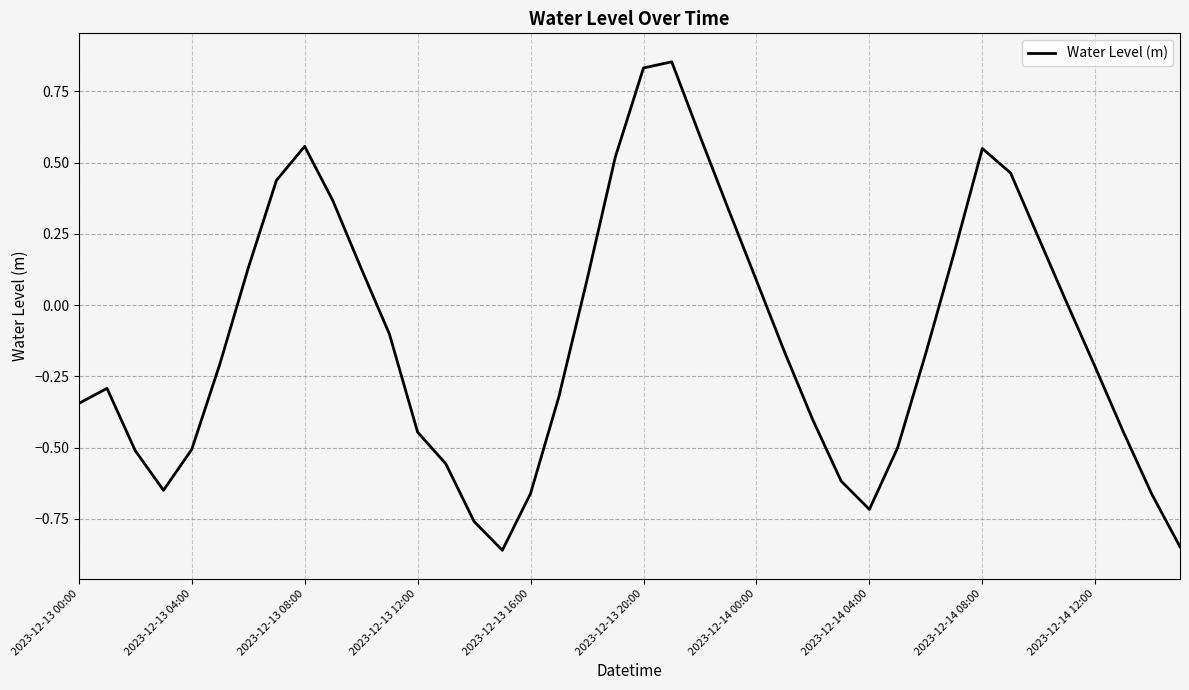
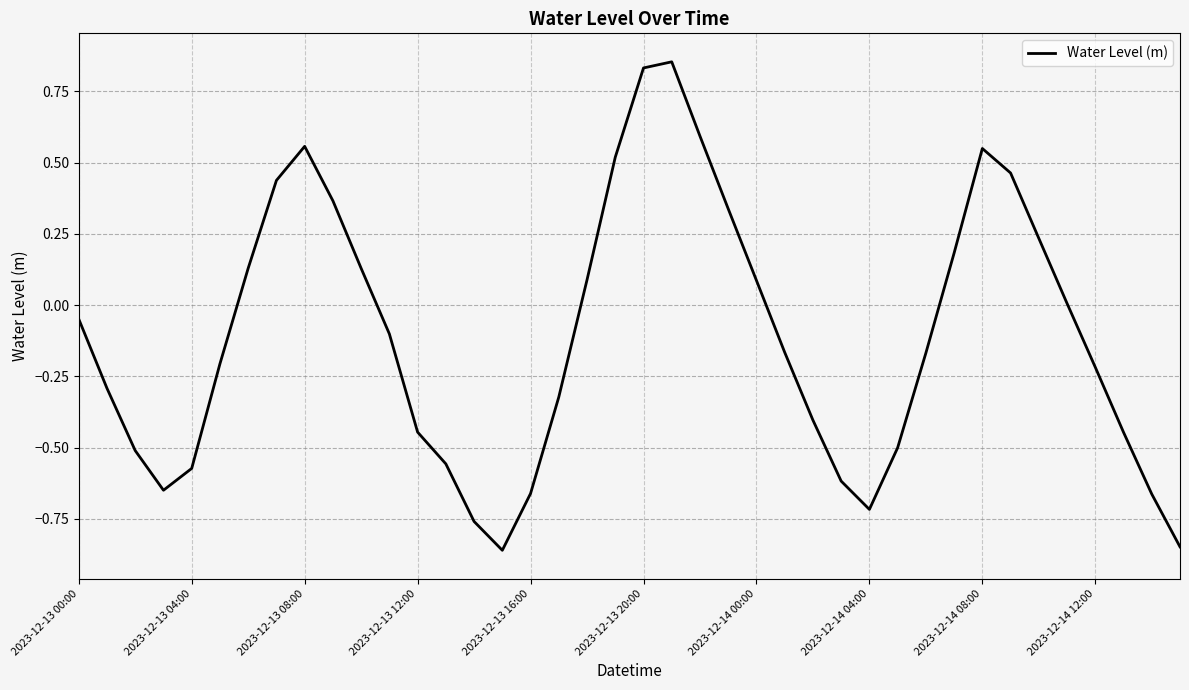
2023-12-13 00:00: -0.35 -> -0.05
2023-12-13 04:00: -0.51 -> -0.57
